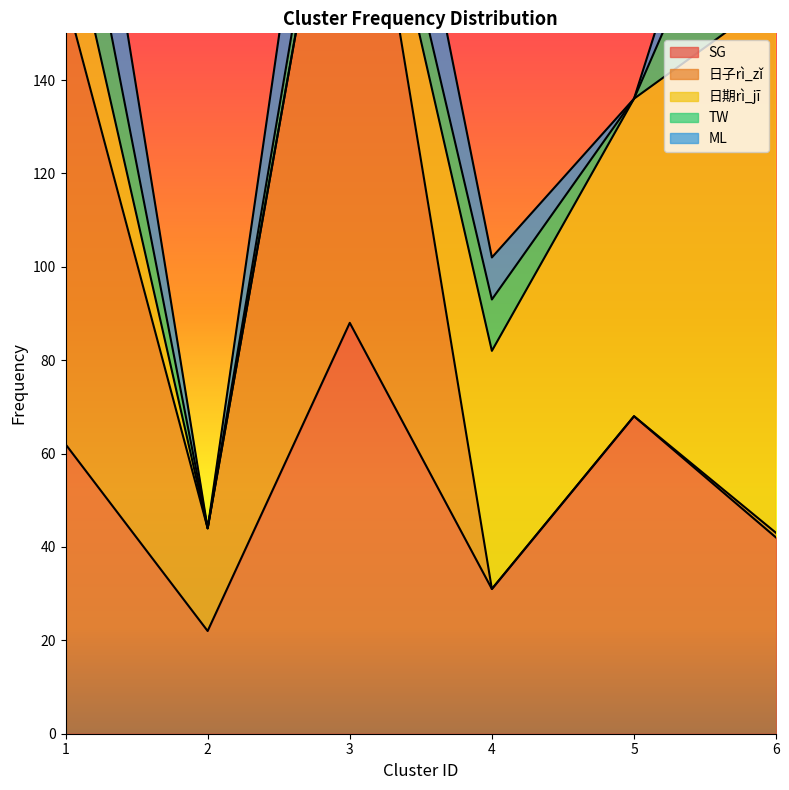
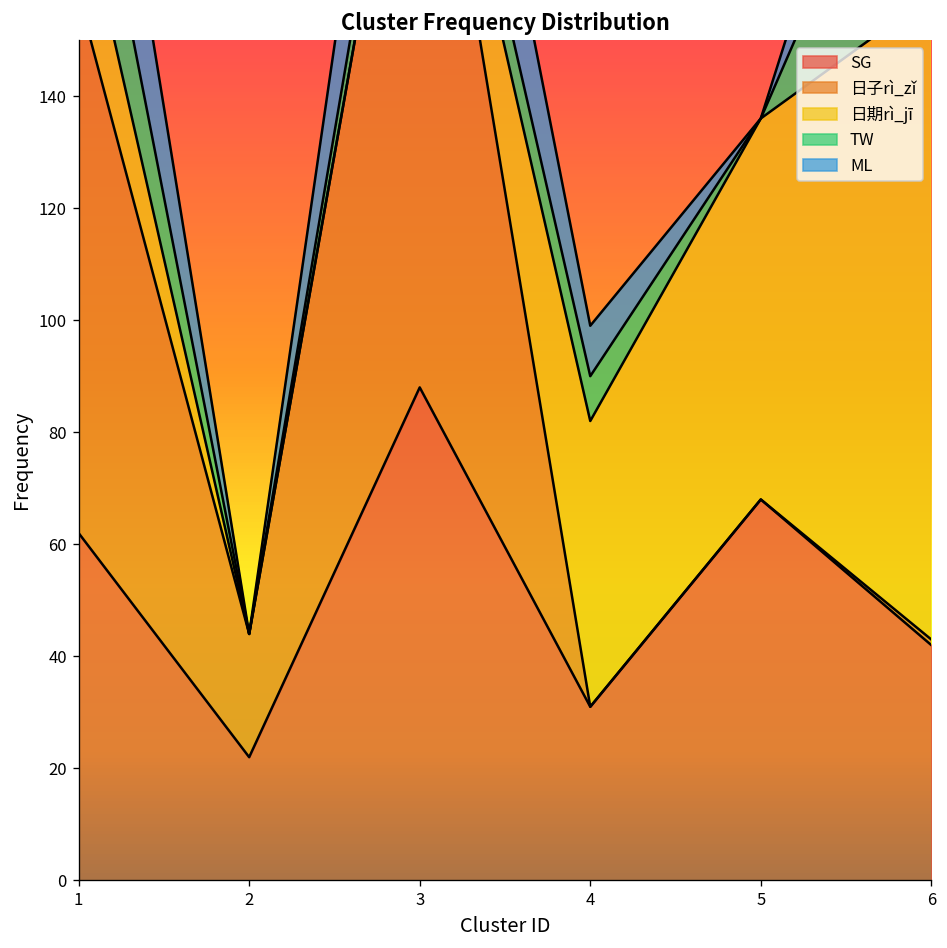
TW, 4: 11 -> 8
